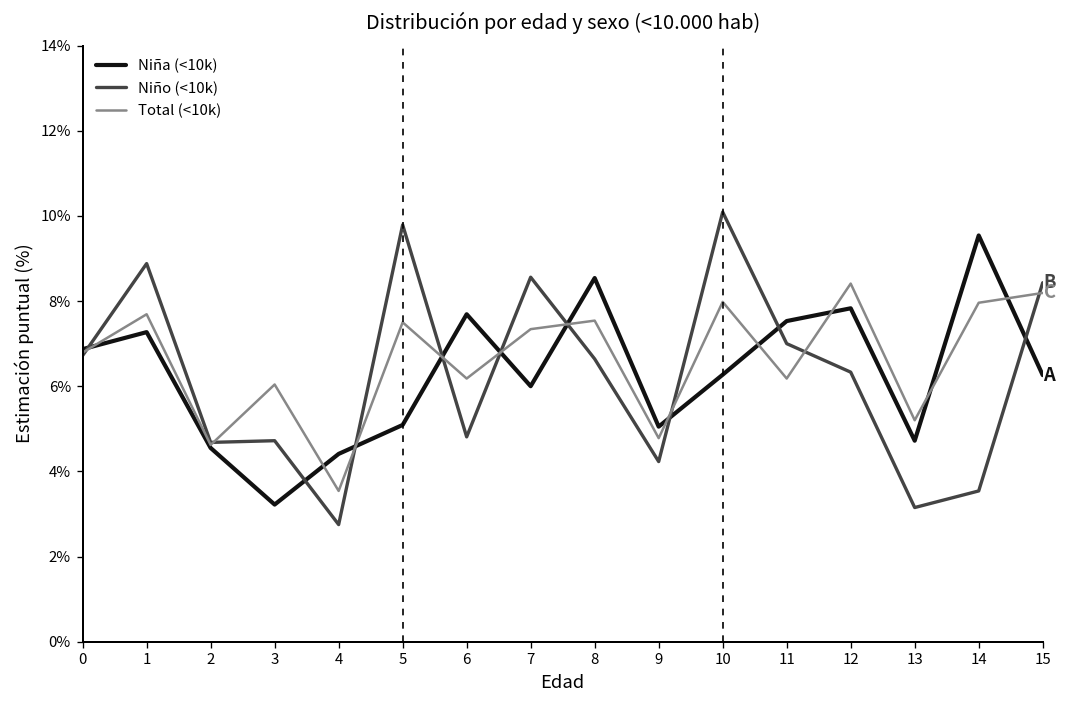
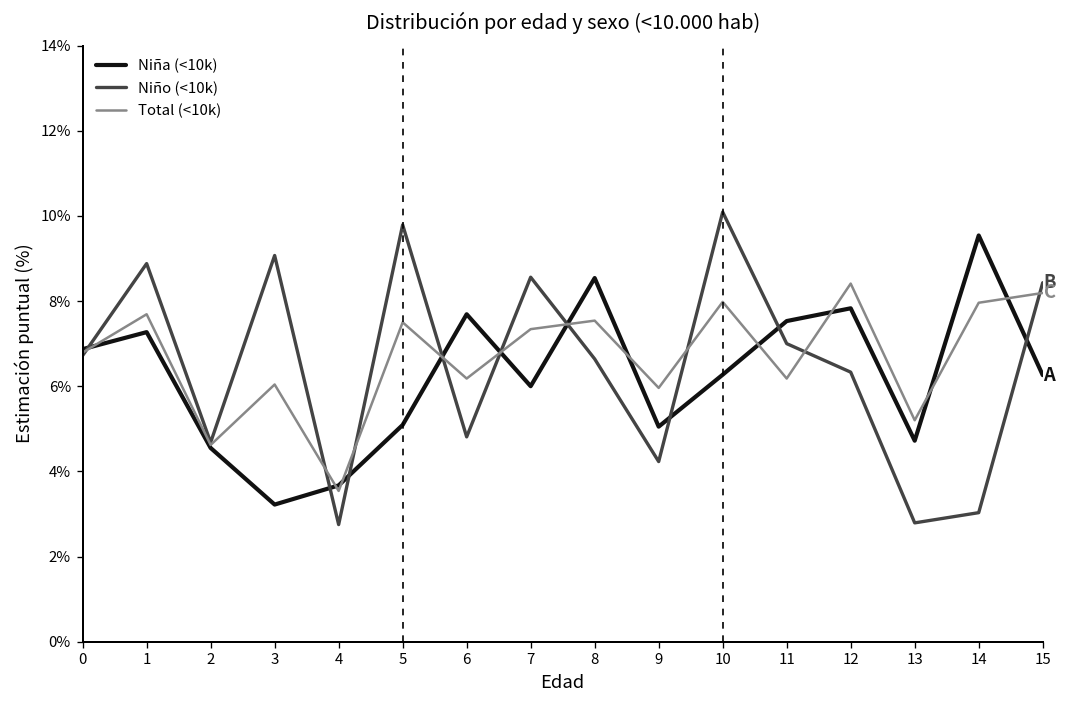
Niño (<10k), 3: 4.7% -> 9.1%
Niña (<10k), 4: 4.4% -> 3.7%
Total (<10k), 9: 4.8% -> 6.0%
Niño (<10k), 13: 3.2% -> 2.8%
Niño (<10k), 14: 3.5% -> 3.0%
